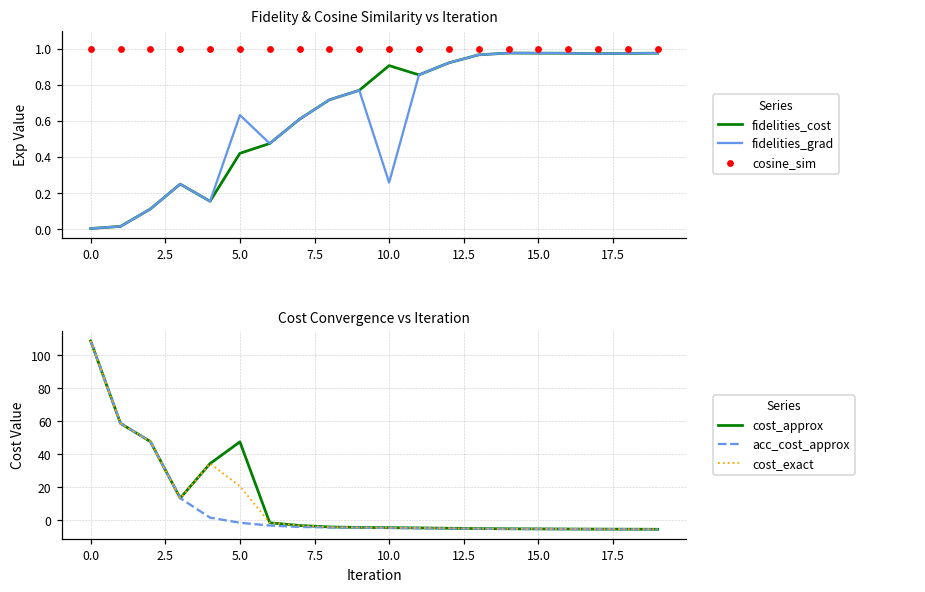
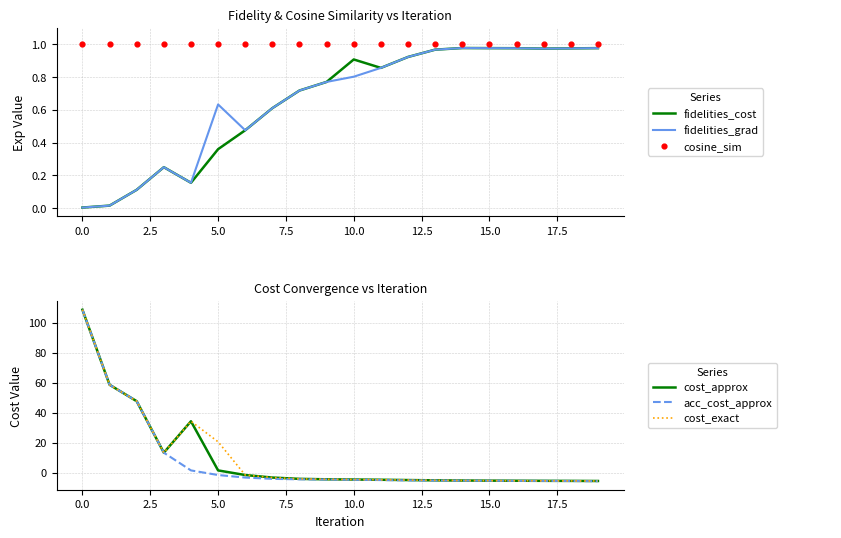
Fidelity & Cosine Similarity vs Iteration, fidelities_cost, 5.0: 0.42 -> 0.36
Fidelity & Cosine Similarity vs Iteration, fidelities_grad, 10.0: 0.26 -> 0.80
Cost Convergence vs Iteration, cost_approx, 5.0: 48 -> 2
